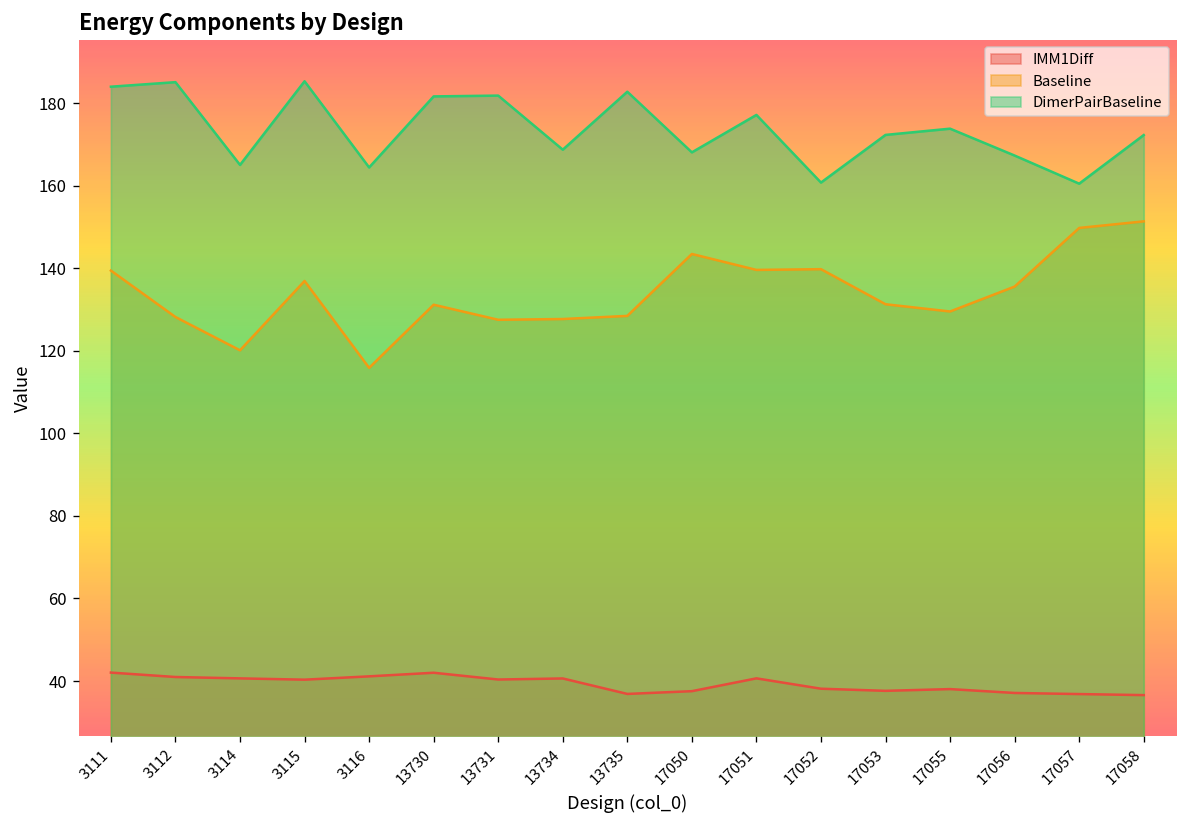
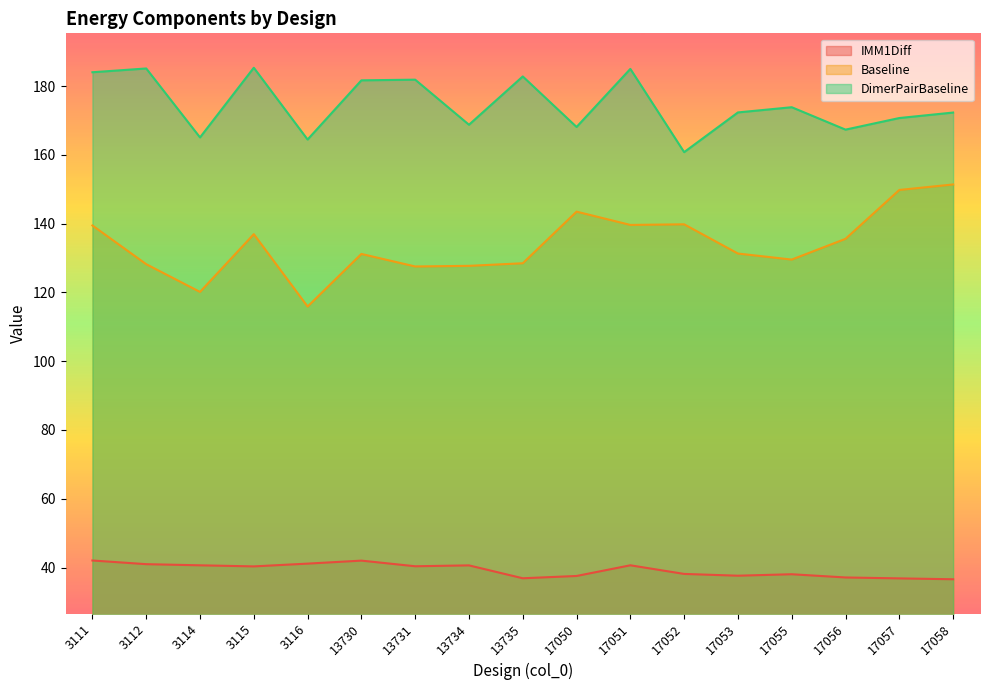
DimerPairBaseline, 17051: 177 -> 185
DimerPairBaseline, 17057: 161 -> 171
